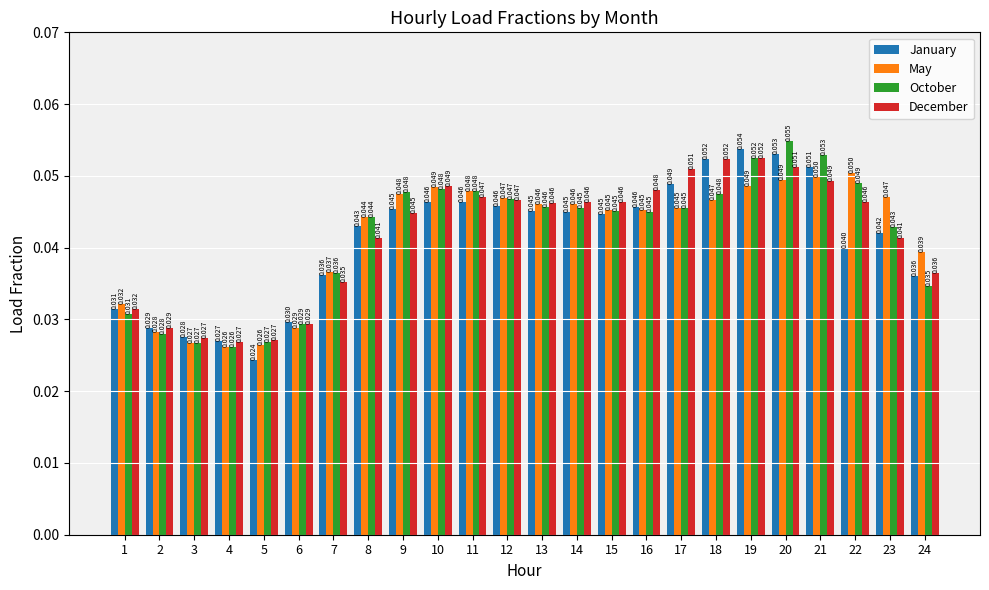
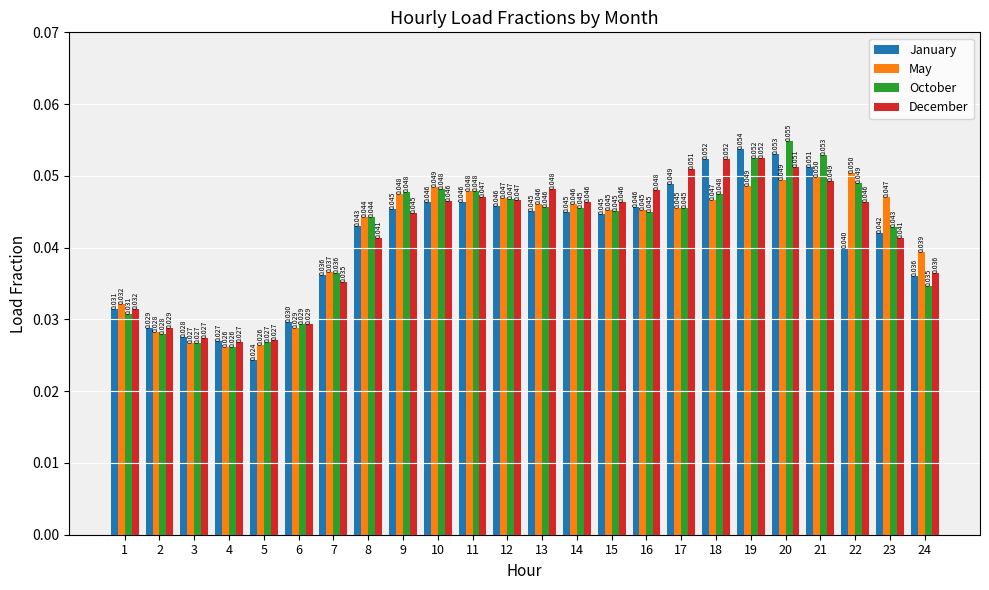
December, 10: 0.049 -> 0.046
December, 13: 0.046 -> 0.048
